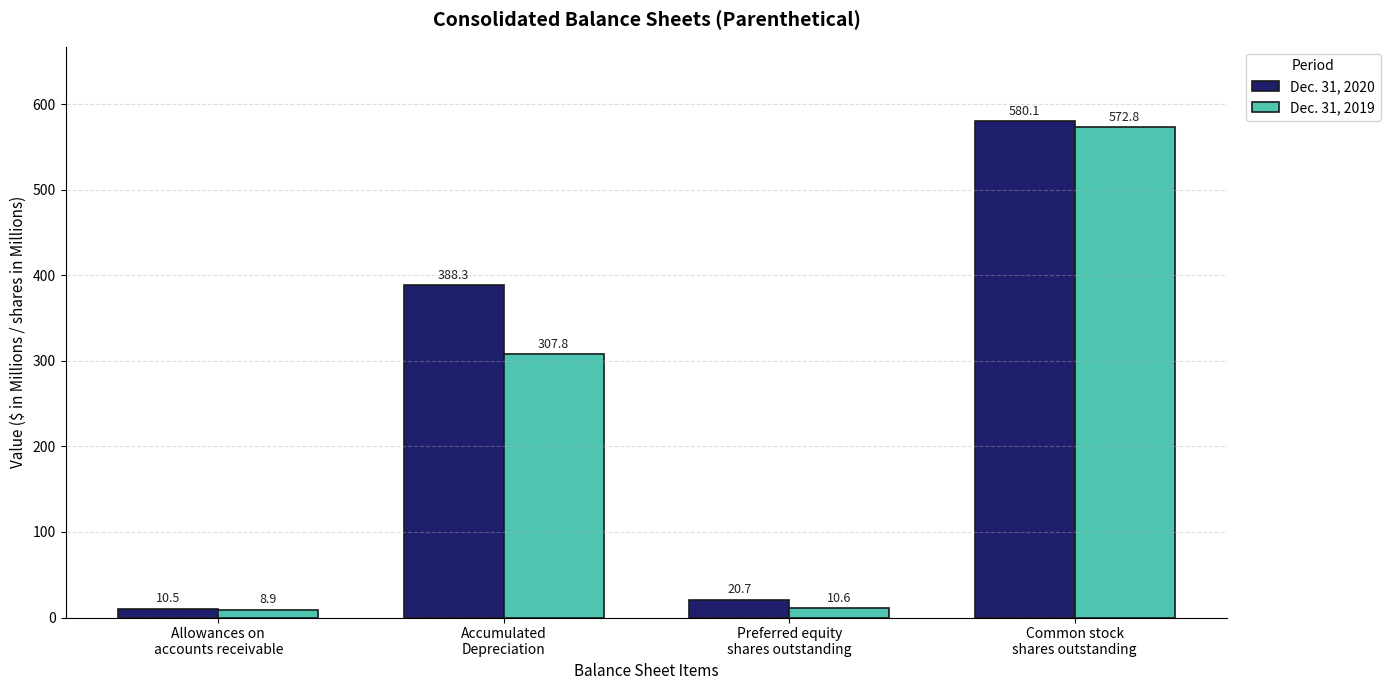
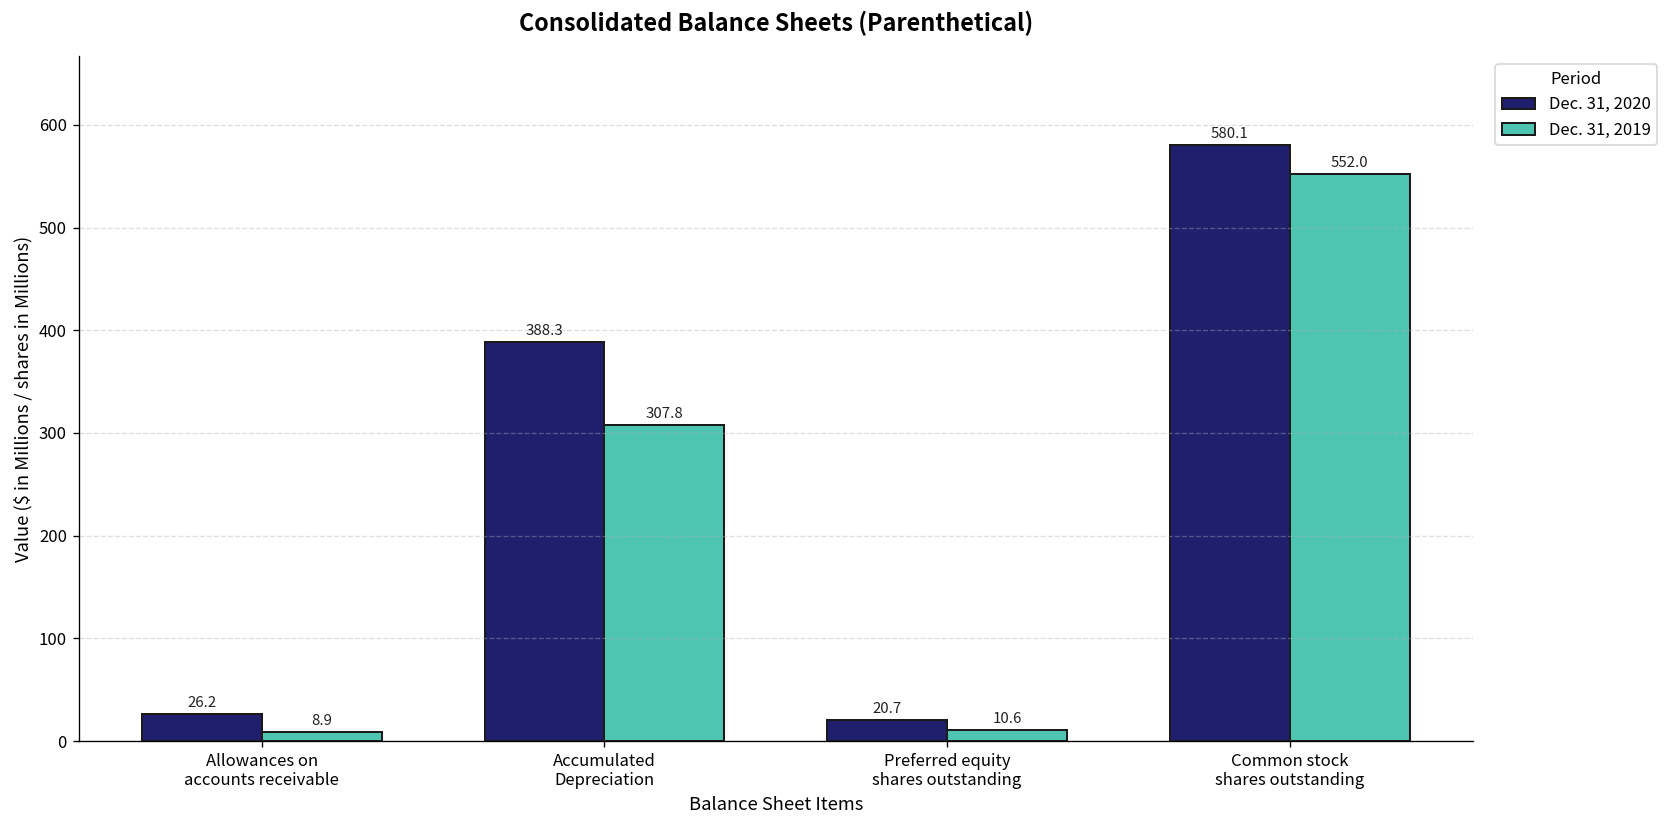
Dec. 31, 2020, Allowances on accounts receivable: 10.5 -> 26.2
Dec. 31, 2019, Common stock shares outstanding: 572.8 -> 552.0
